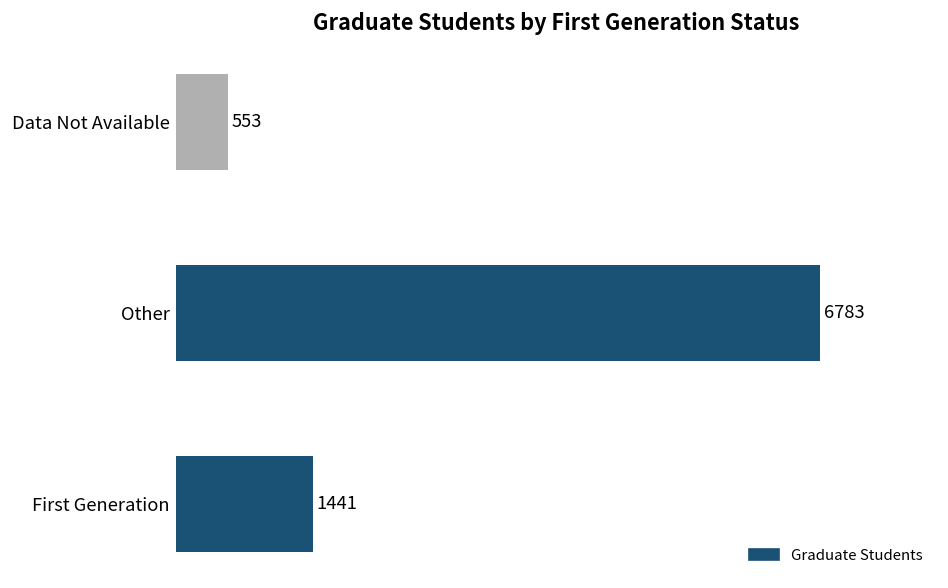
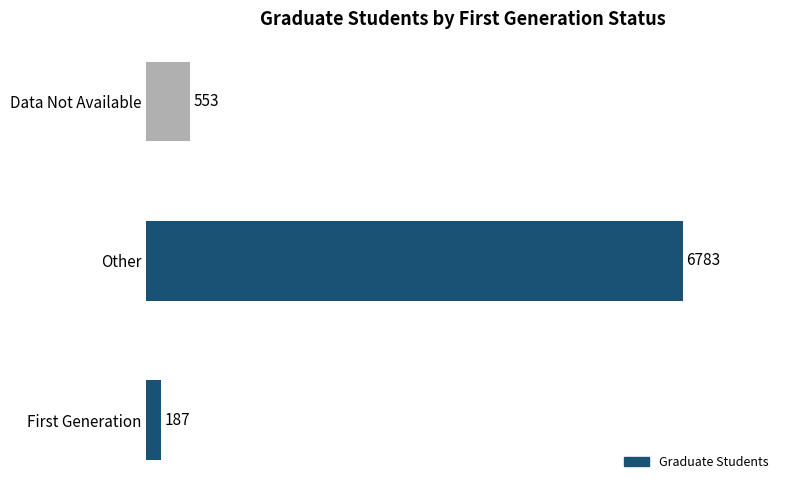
First Generation: 1441 -> 187
